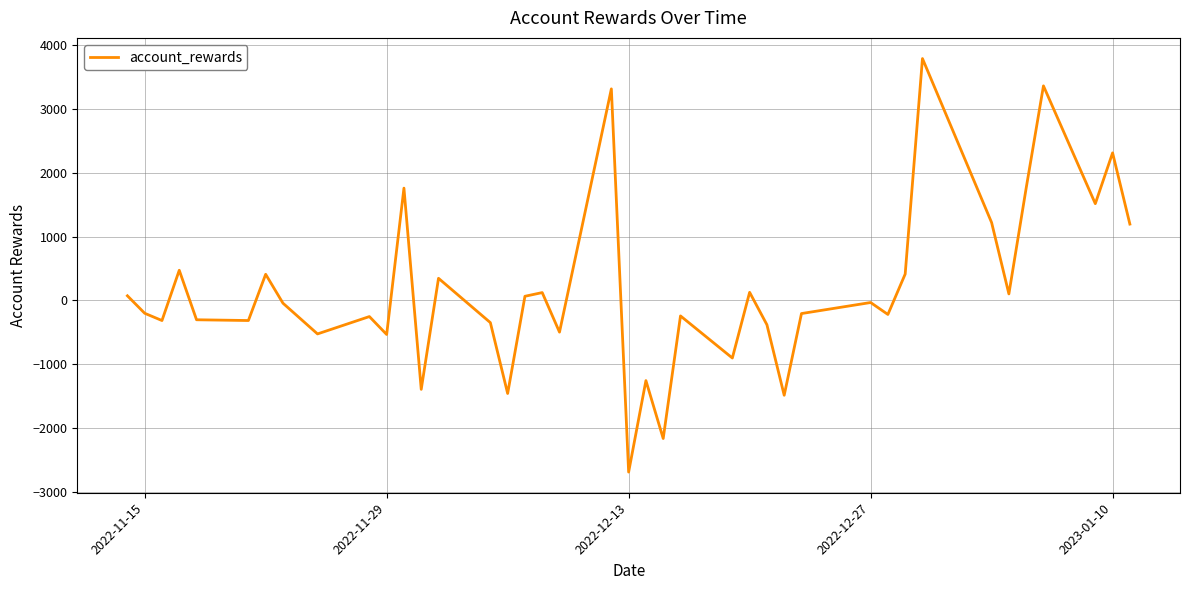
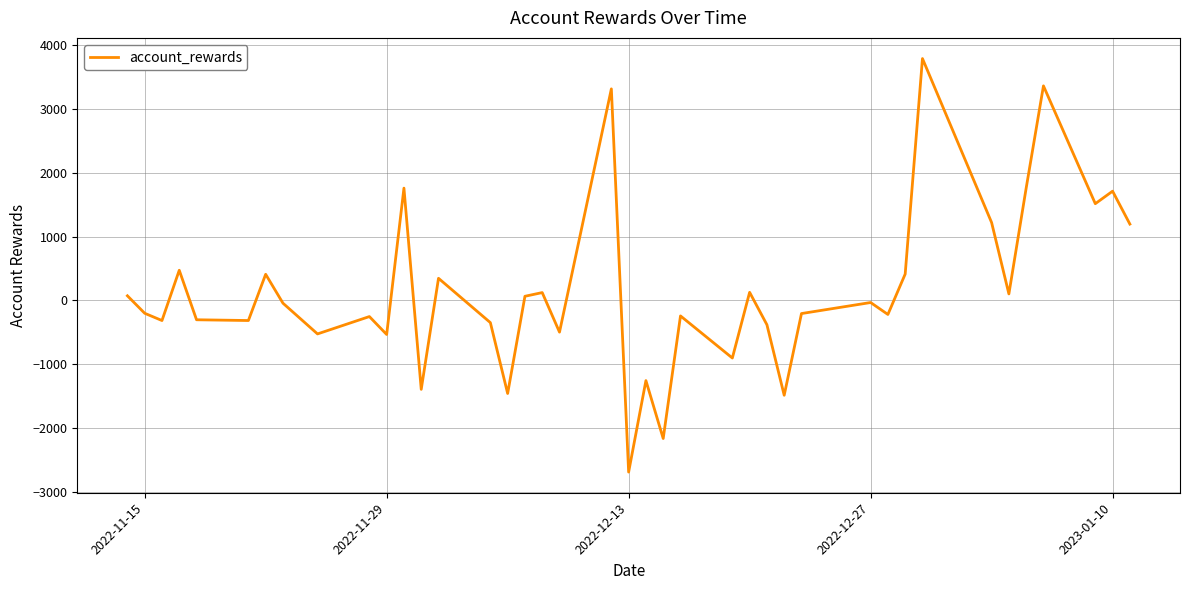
2023-01-10: 2300 -> 1700
